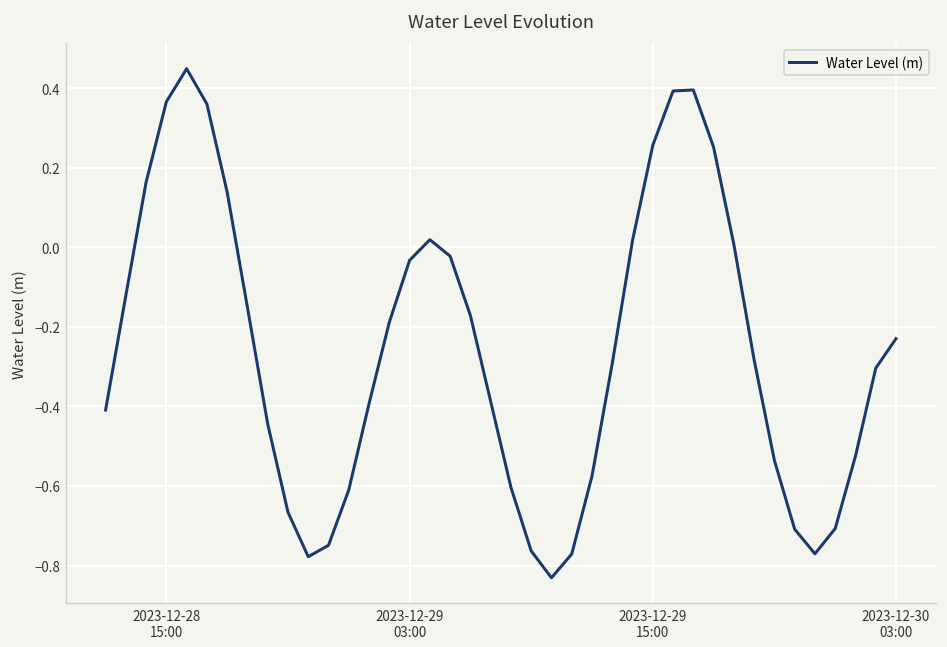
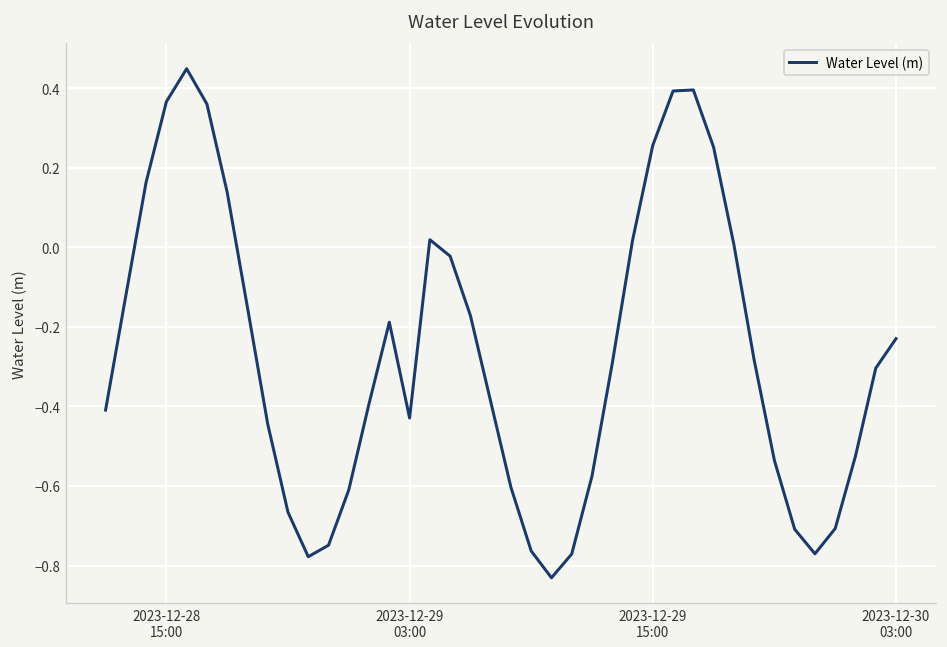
2023-12-29 03:00: -0.03 -> -0.43
